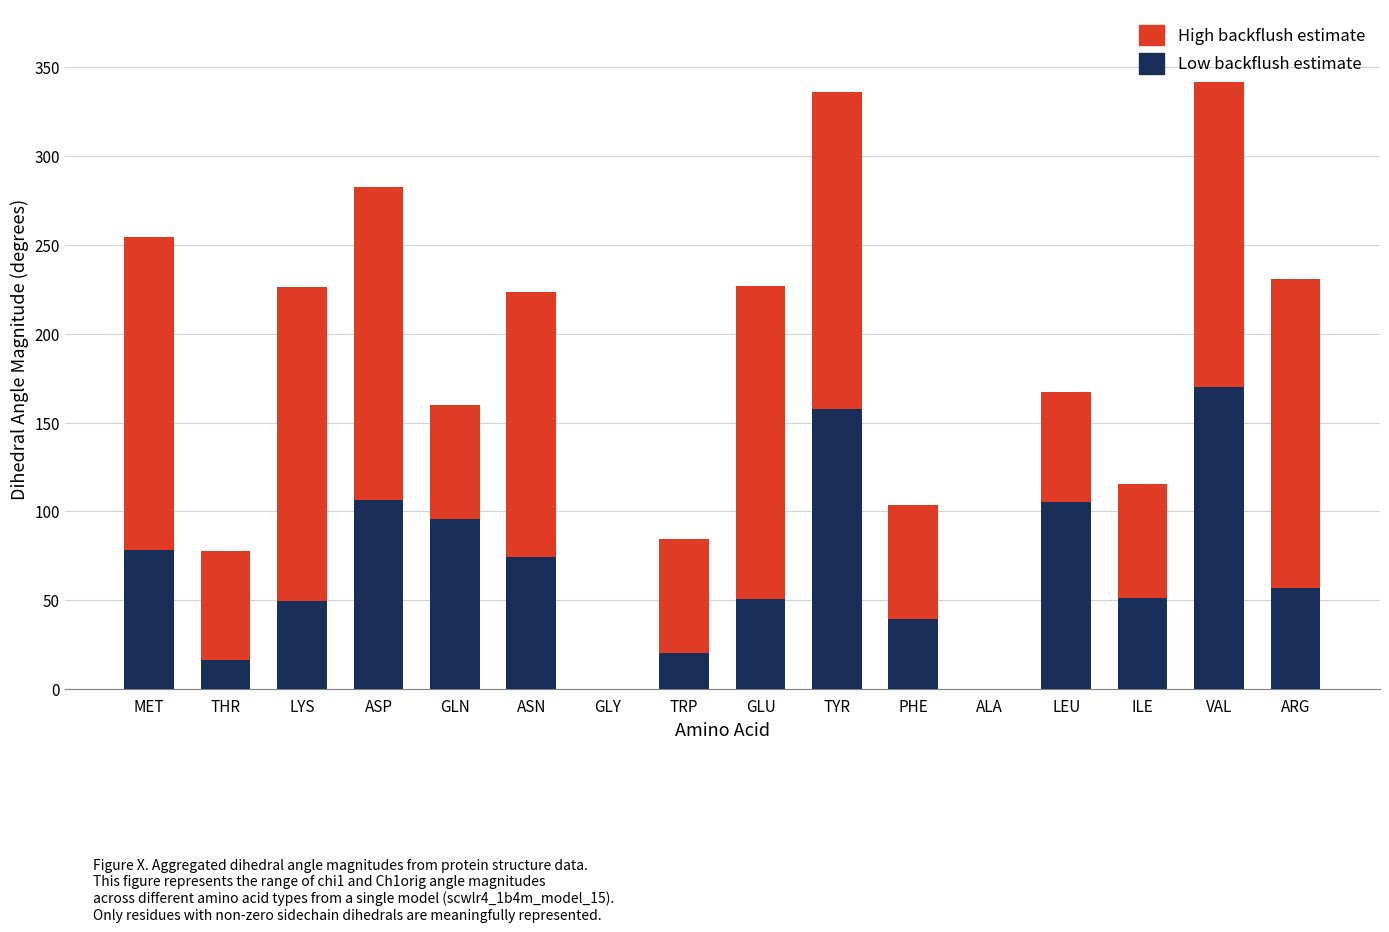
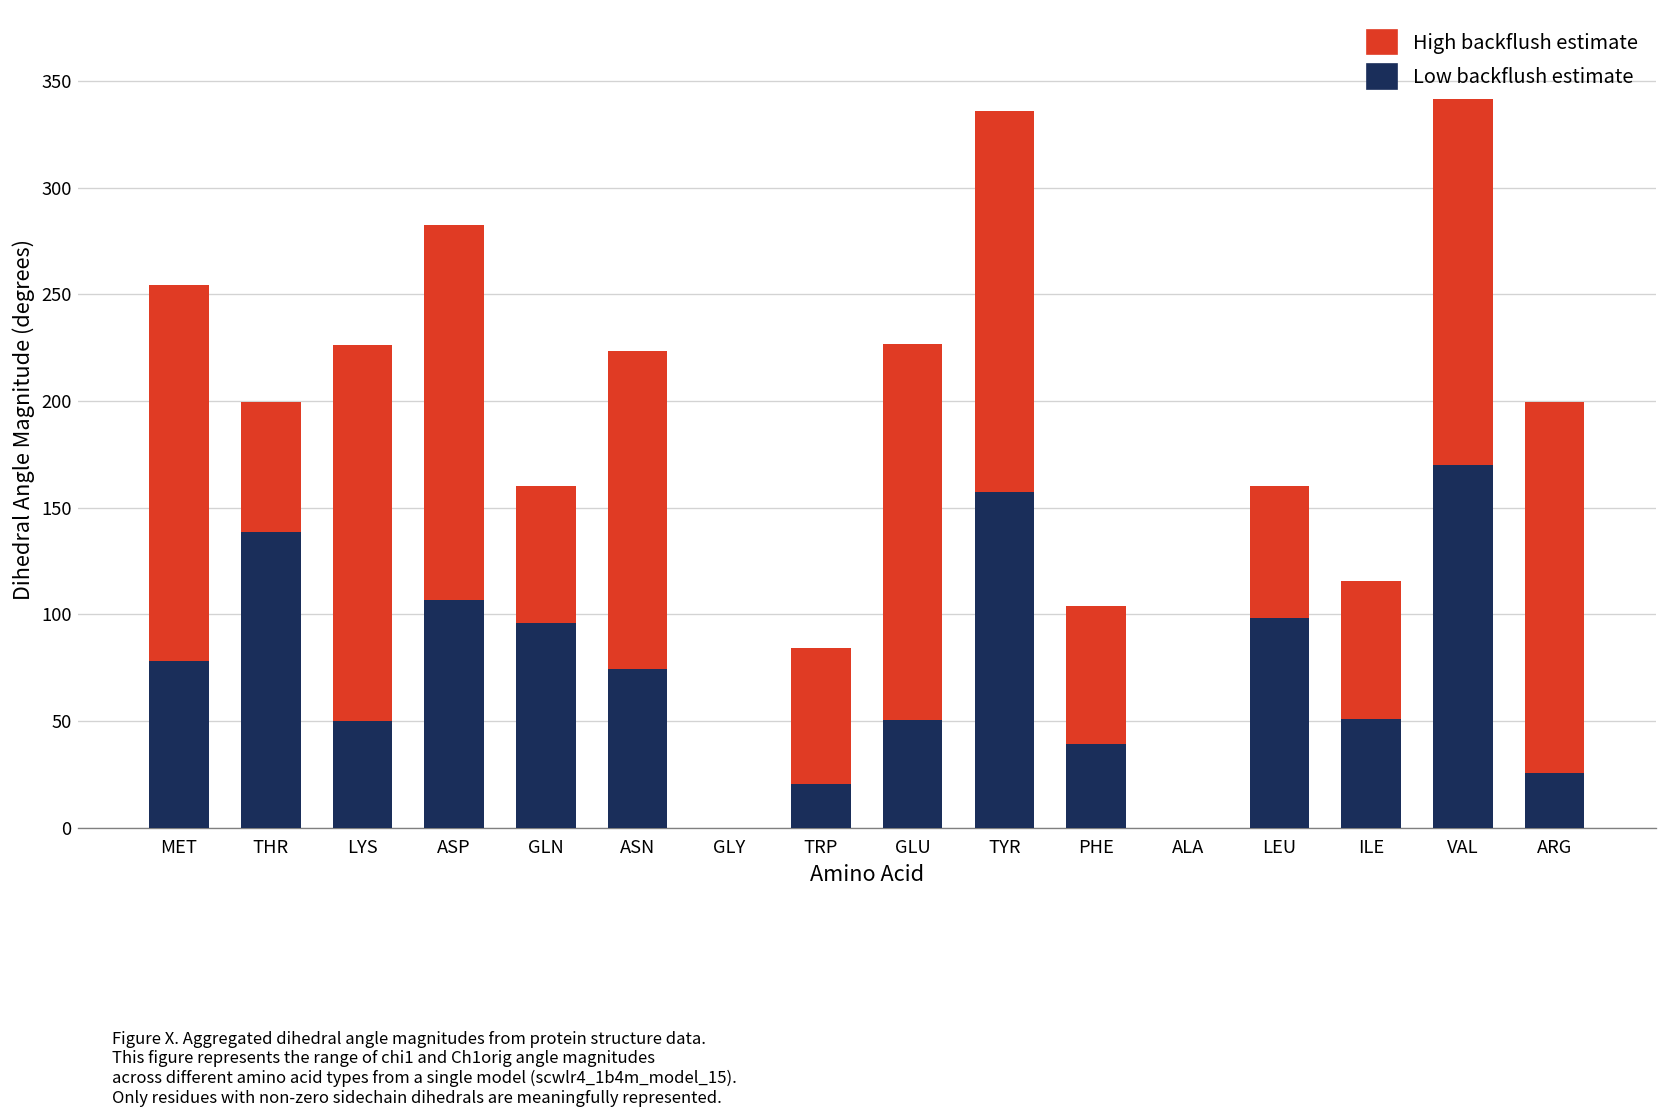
Low backflush estimate, THR: 16 -> 138
Low backflush estimate, LEU: 105 -> 98
Low backflush estimate, ARG: 57 -> 26
